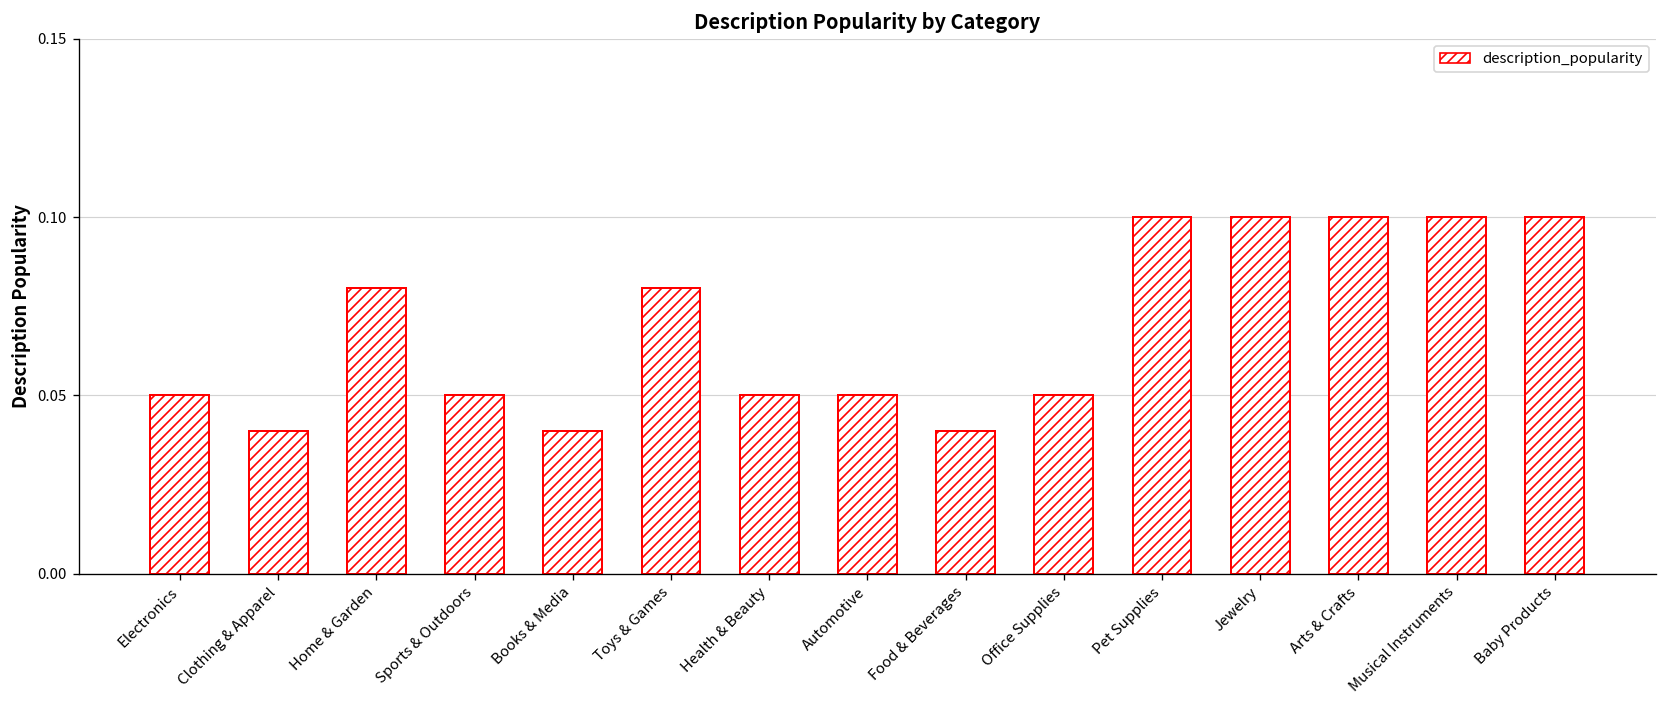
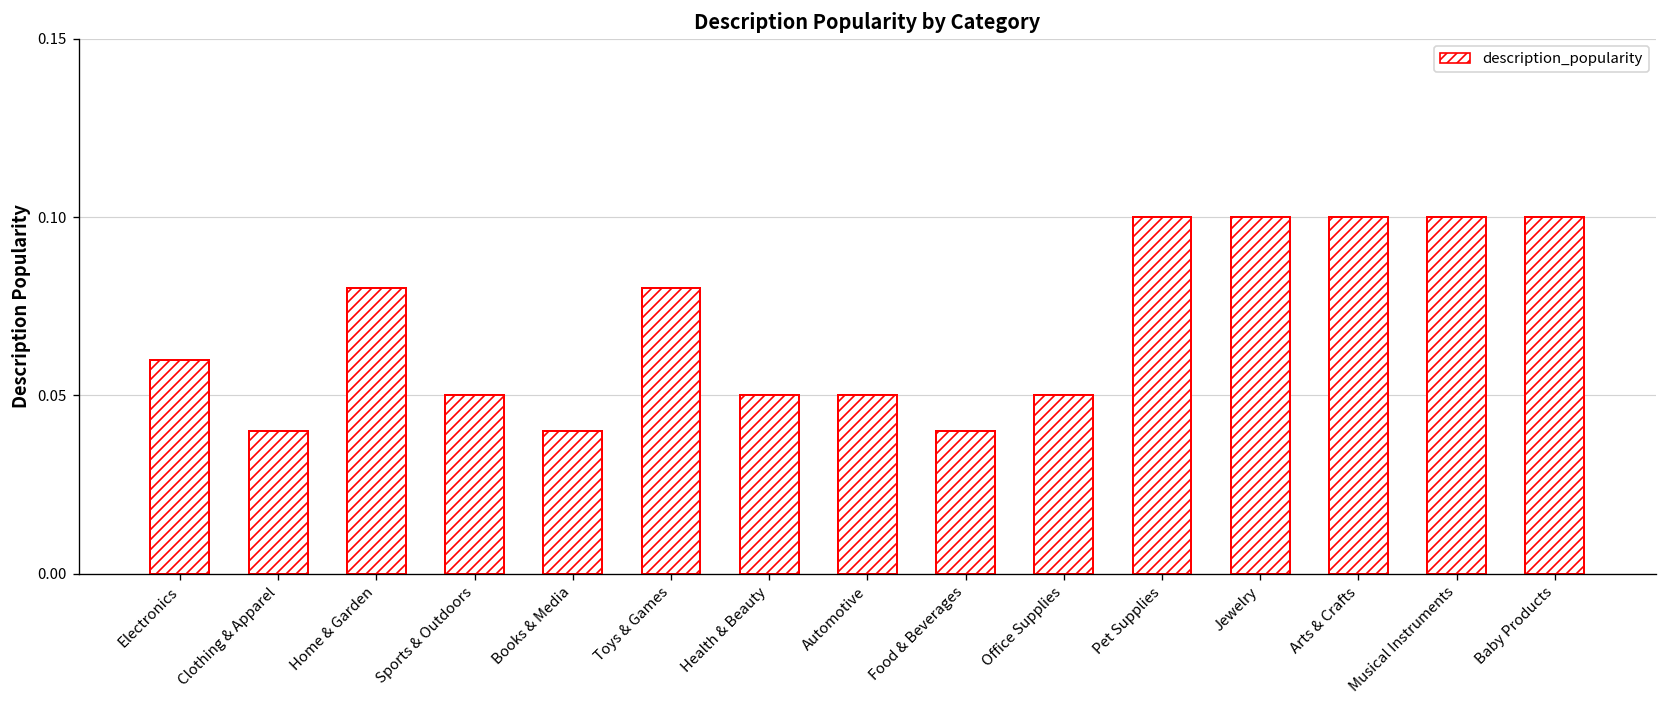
Electronics: 0.05 -> 0.06
